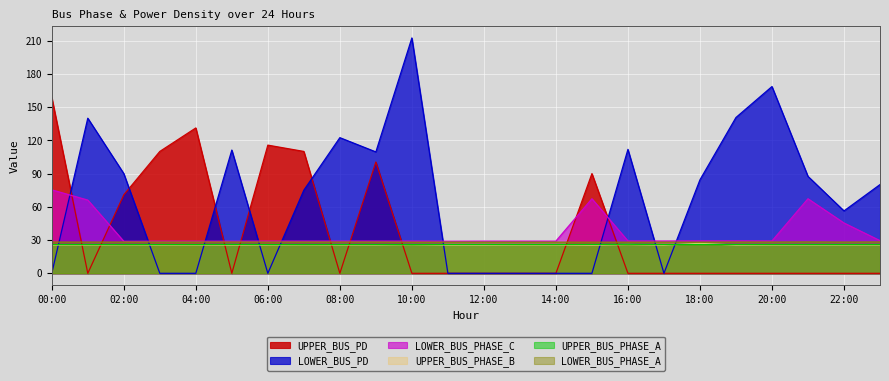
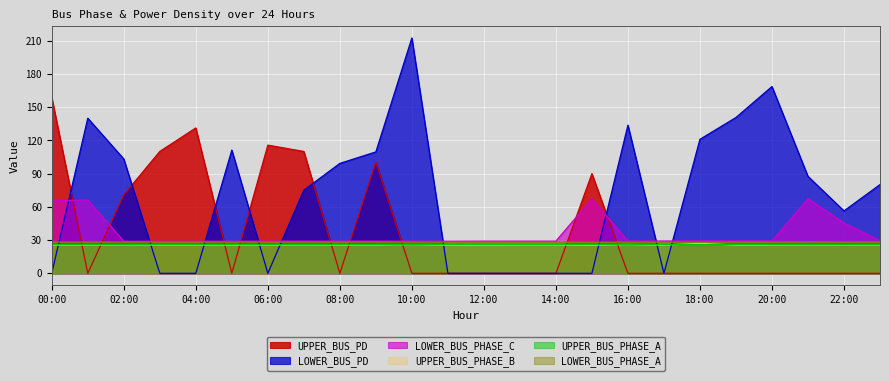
LOWER_BUS_PHASE_C, 00:00: 75 -> 66
LOWER_BUS_PD, 02:00: 90 -> 103
LOWER_BUS_PD, 08:00: 122 -> 99
LOWER_BUS_PD, 16:00: 112 -> 134
LOWER_BUS_PD, 18:00: 84 -> 121
